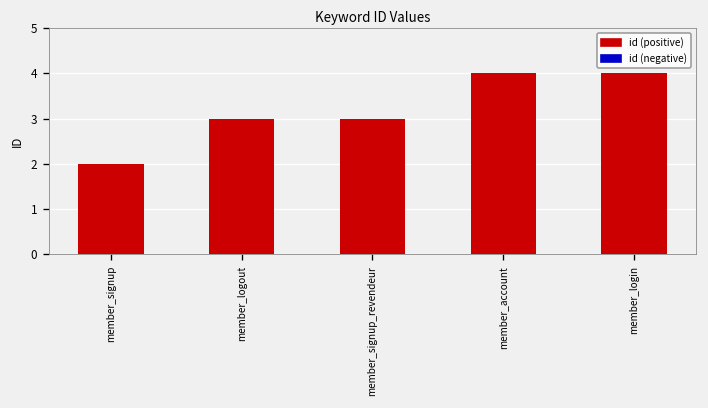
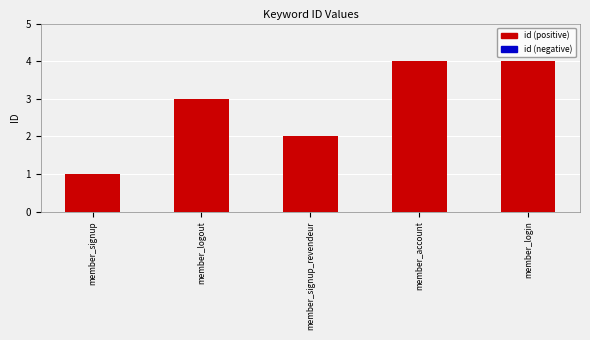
member_signup: 2 -> 1
member_signup_revendeur: 3 -> 2
